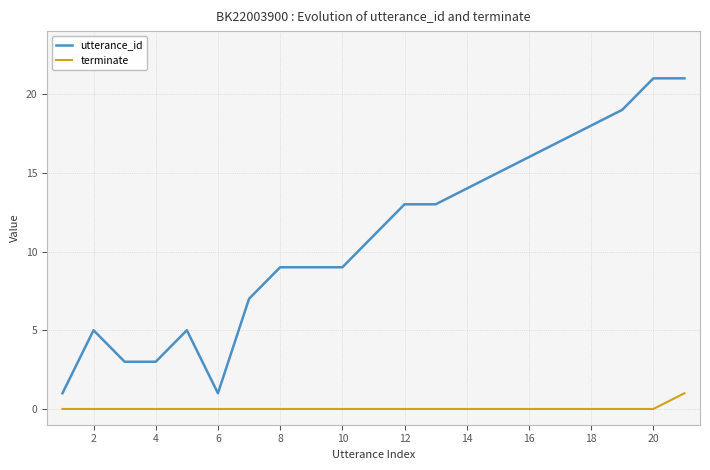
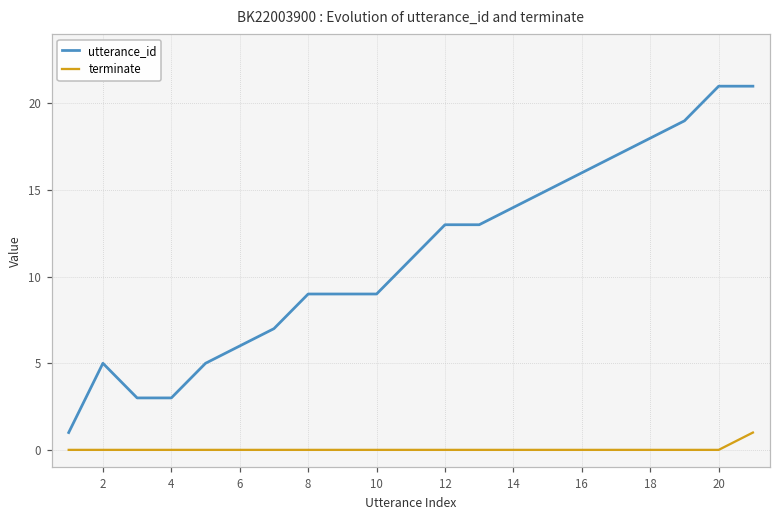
utterance_id, 6: 1 -> 6
